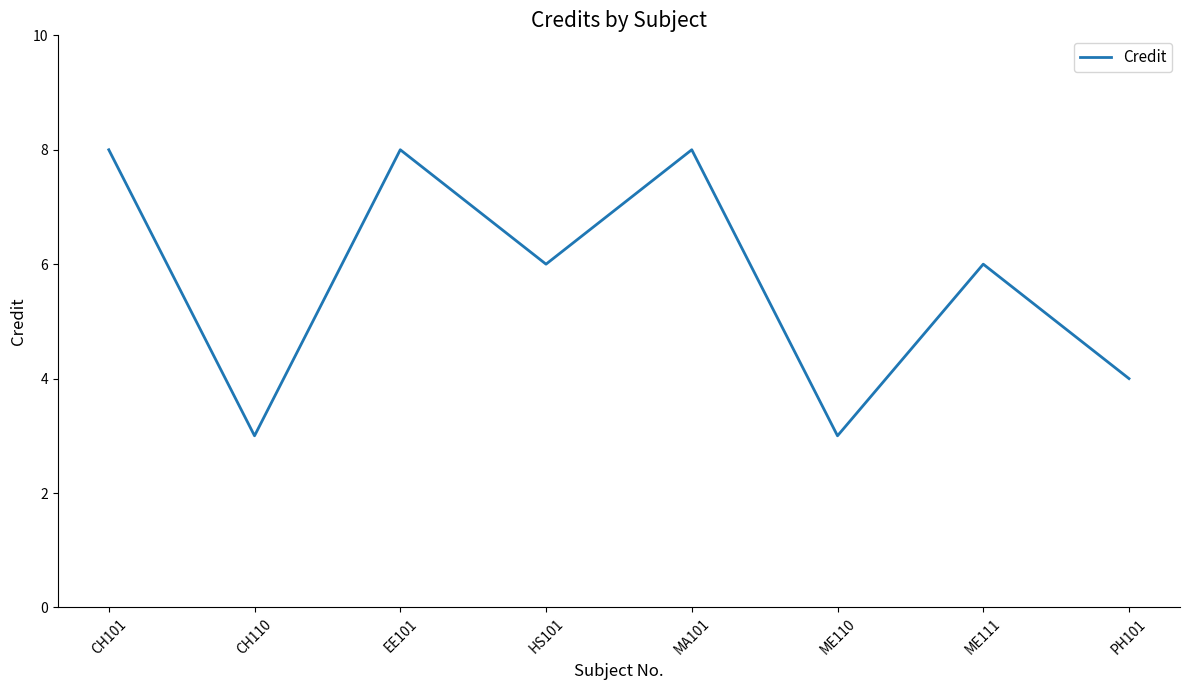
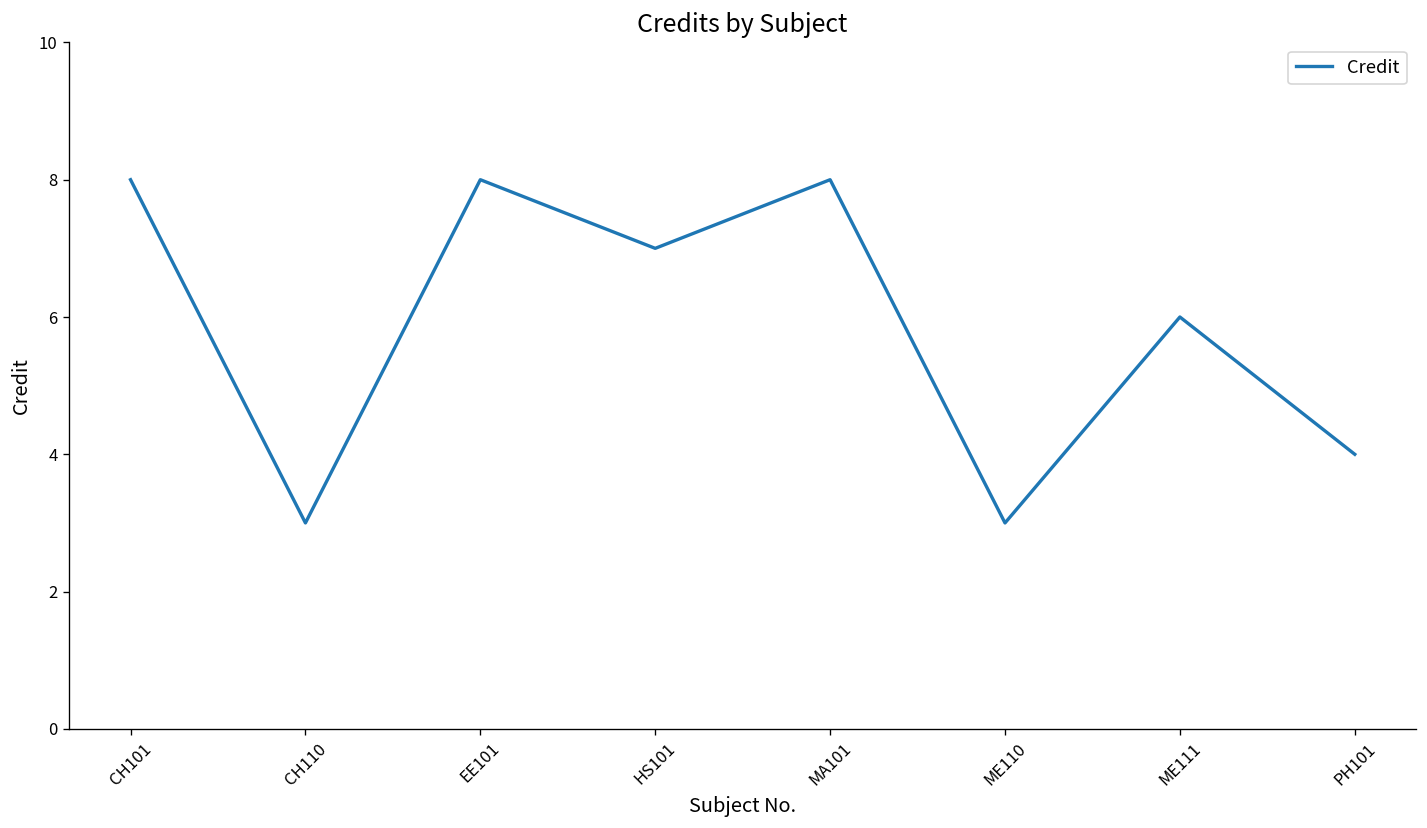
HS101: 6 -> 7
